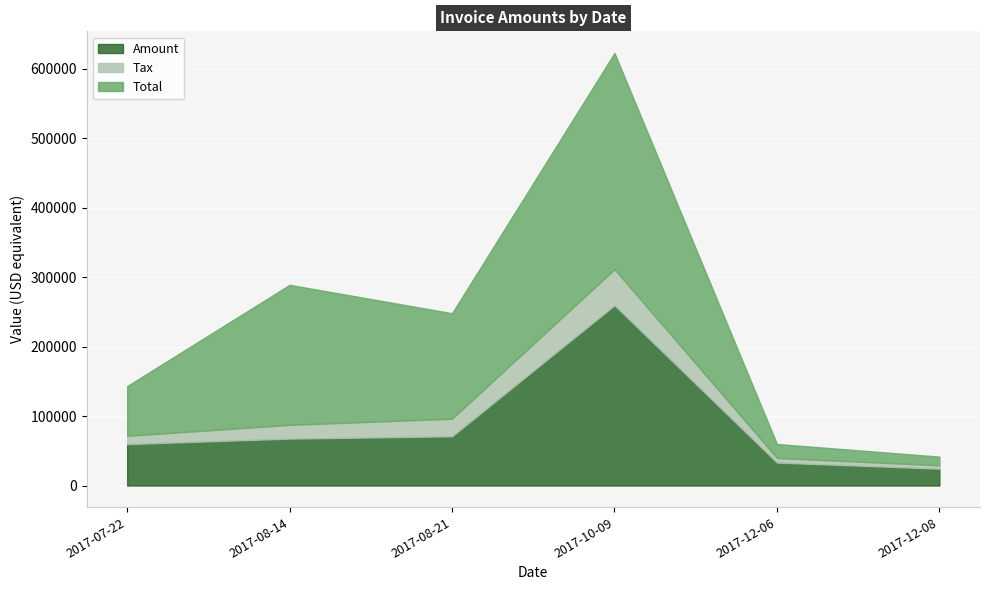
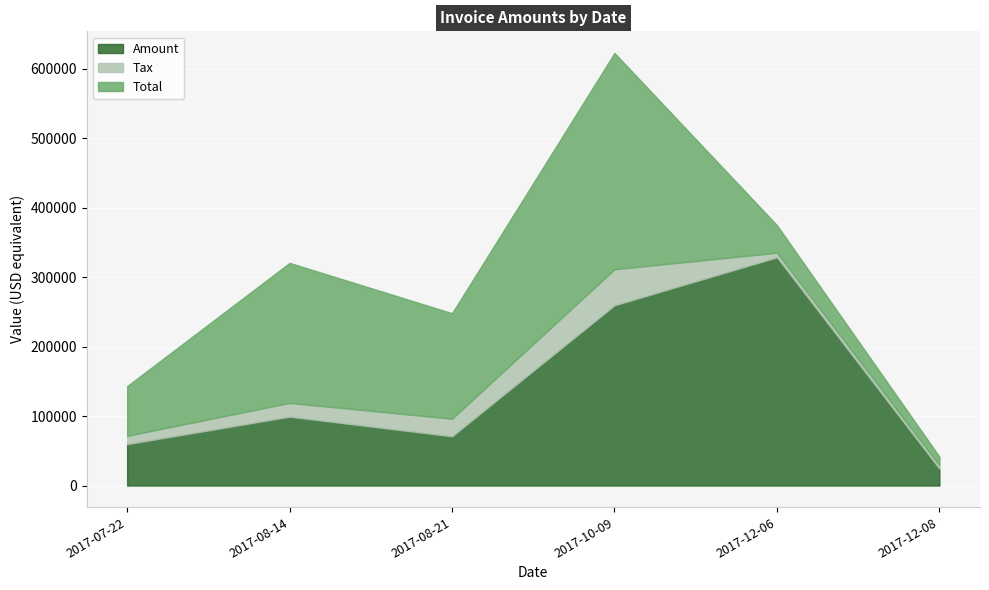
Amount, 2017-08-14: 70000 -> 100000
Amount, 2017-12-06: 30000 -> 330000
Total, 2017-12-06: 20000 -> 40000
